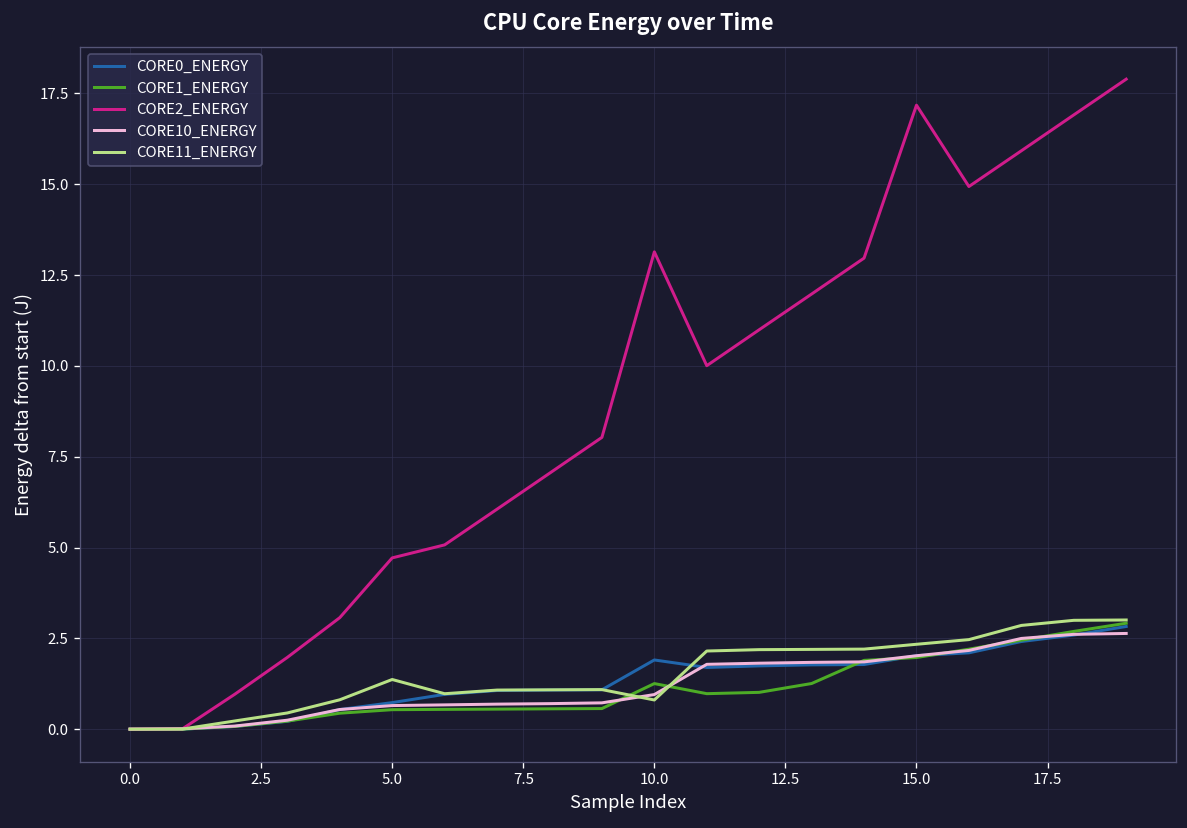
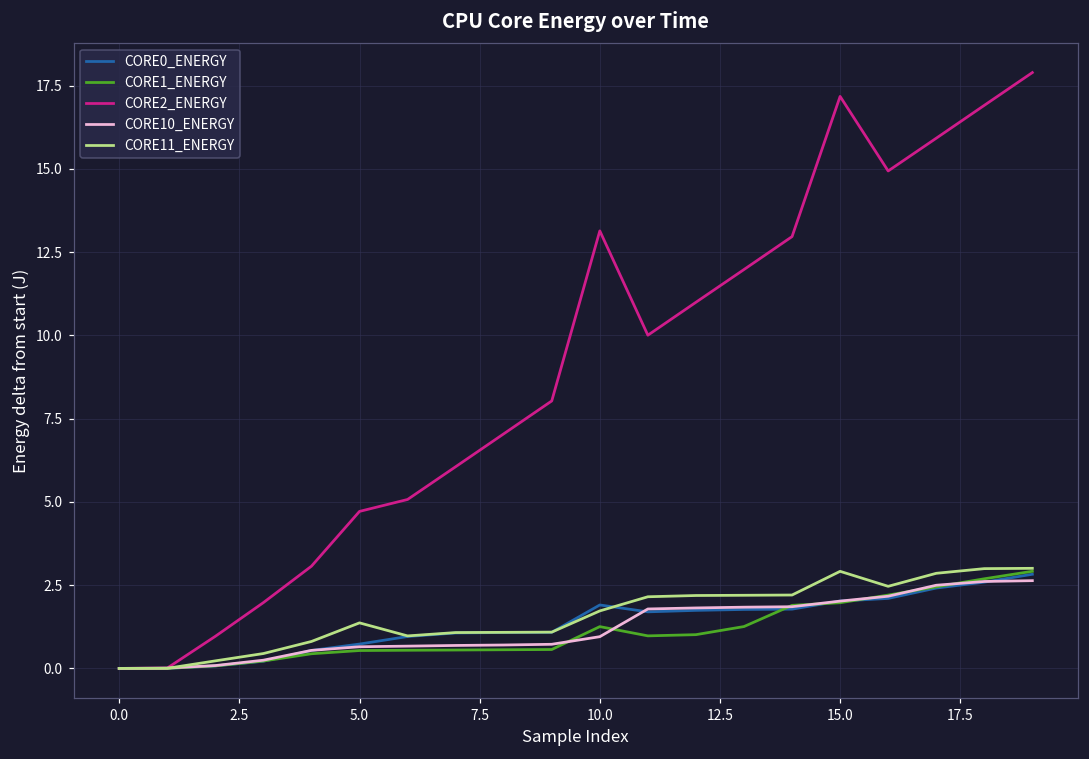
CORE11_ENERGY, 10.0: 0.8 -> 1.7
CORE11_ENERGY, 15.0: 2.3 -> 2.9
